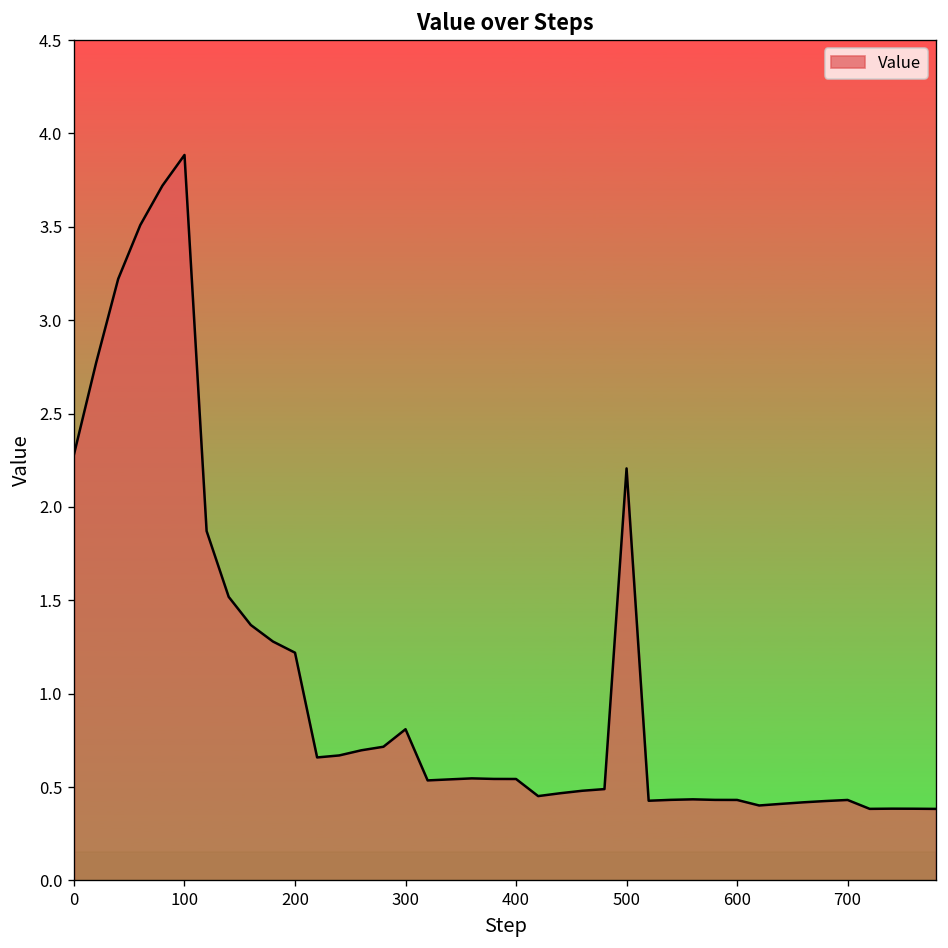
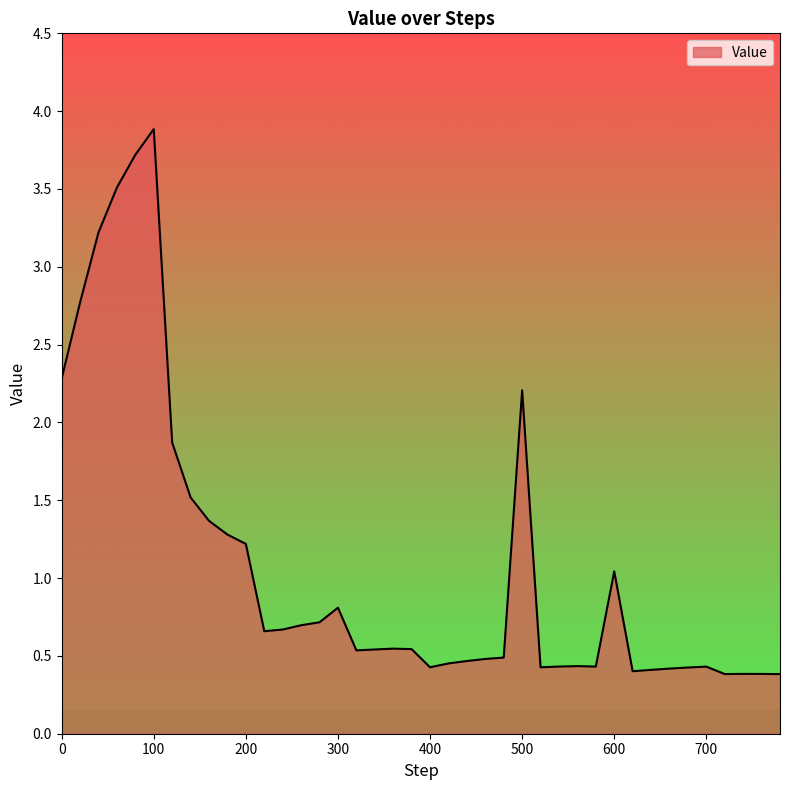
400: 0.54 -> 0.43
600: 0.43 -> 1.04
